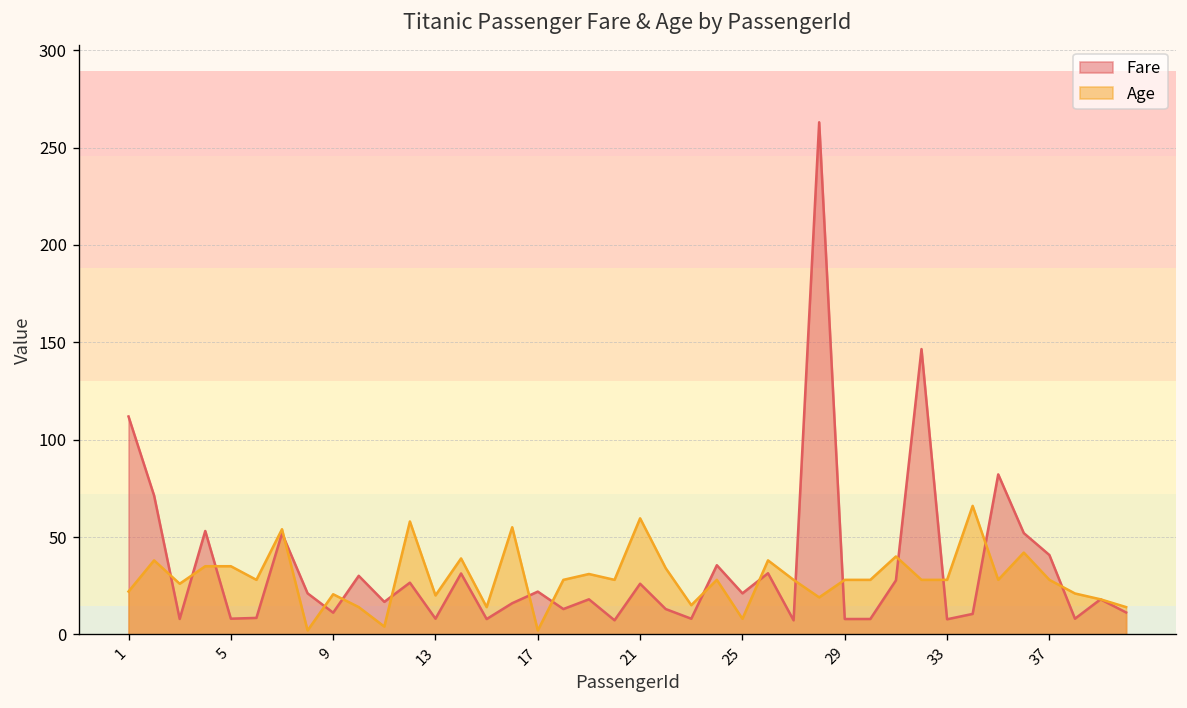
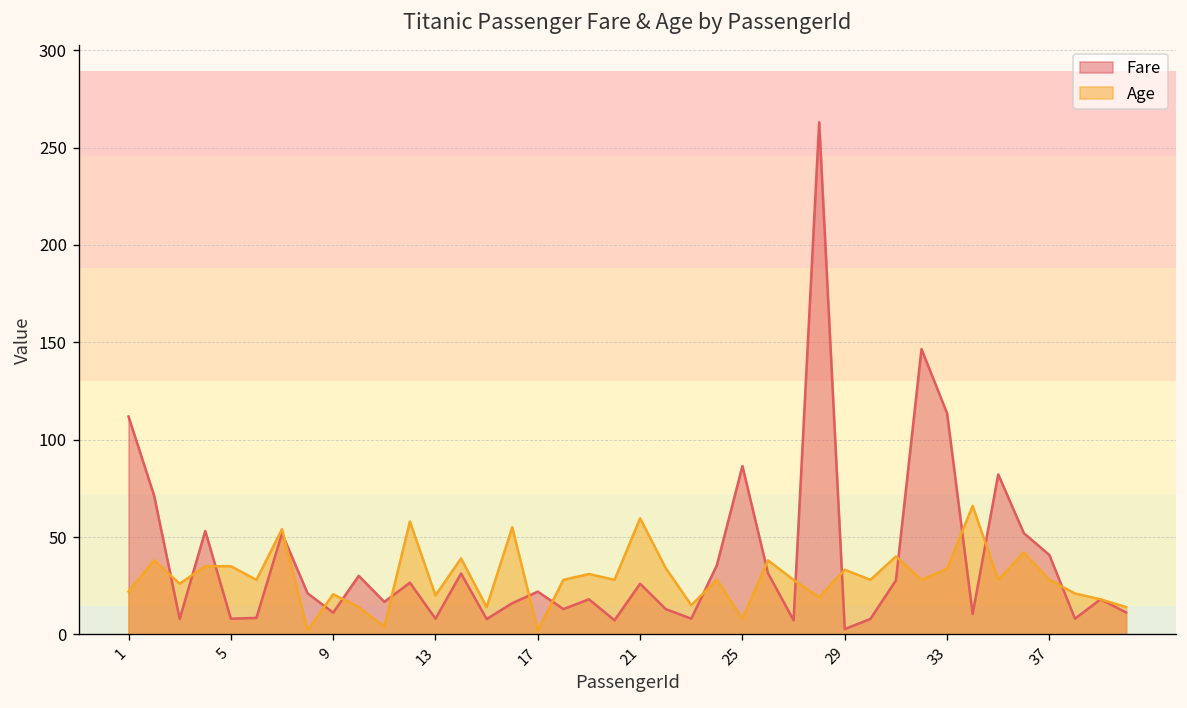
Fare, 25: 21 -> 86
Fare, 29: 8 -> 3
Age, 29: 28 -> 33
Fare, 33: 8 -> 114
Age, 33: 28 -> 34
